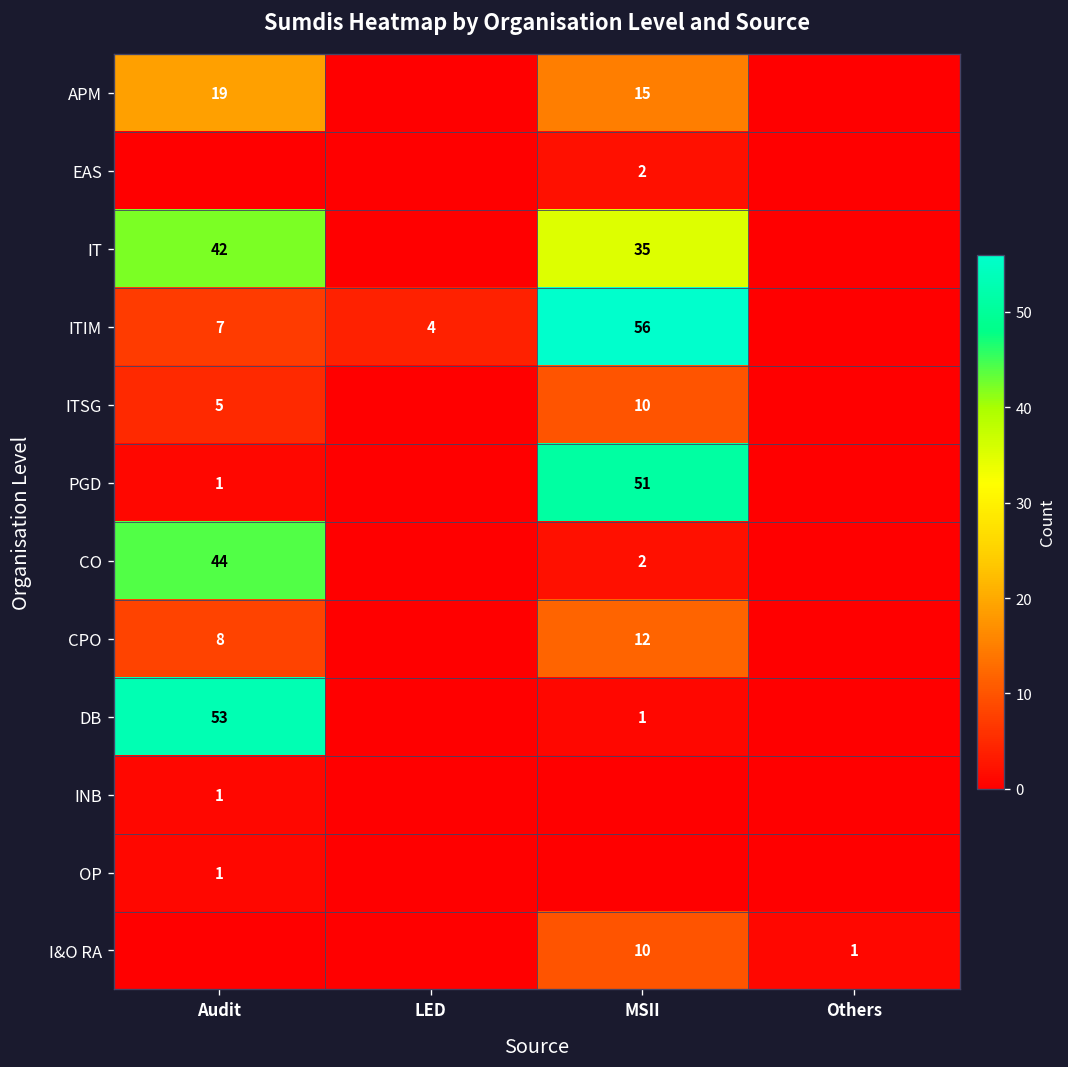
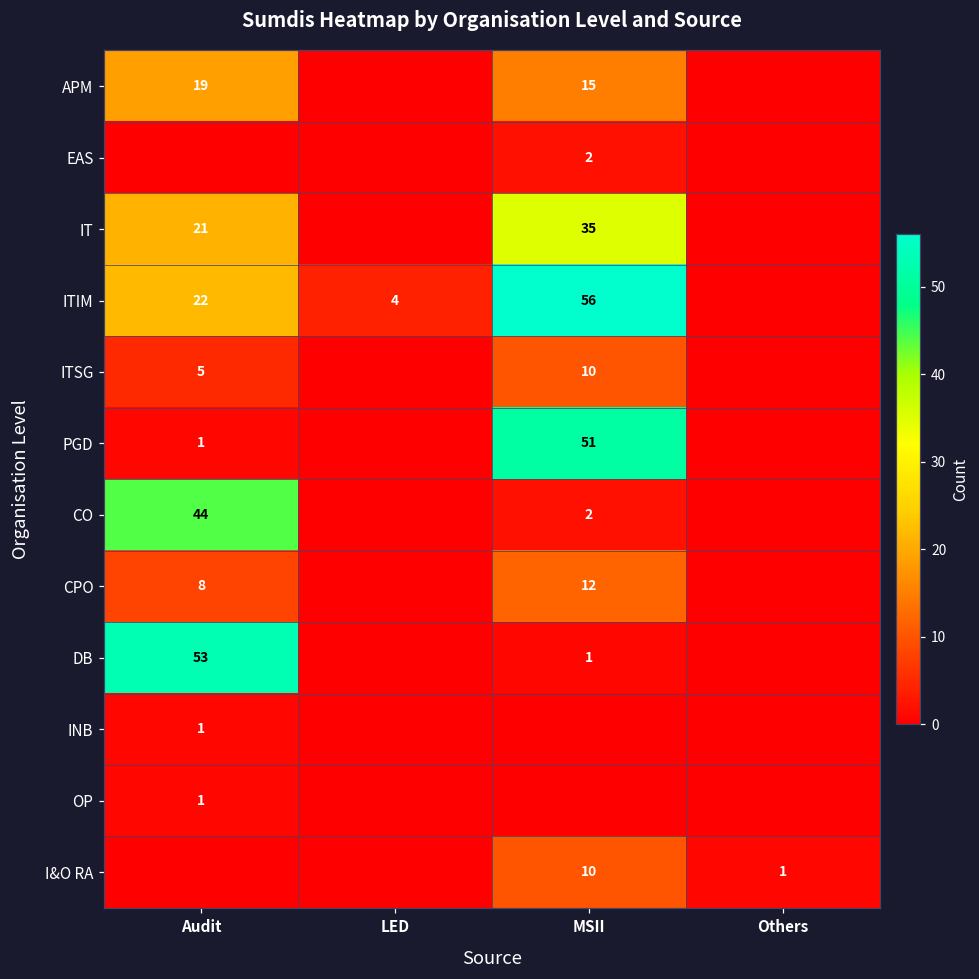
IT, Audit: 42 -> 21
ITIM, Audit: 7 -> 22
